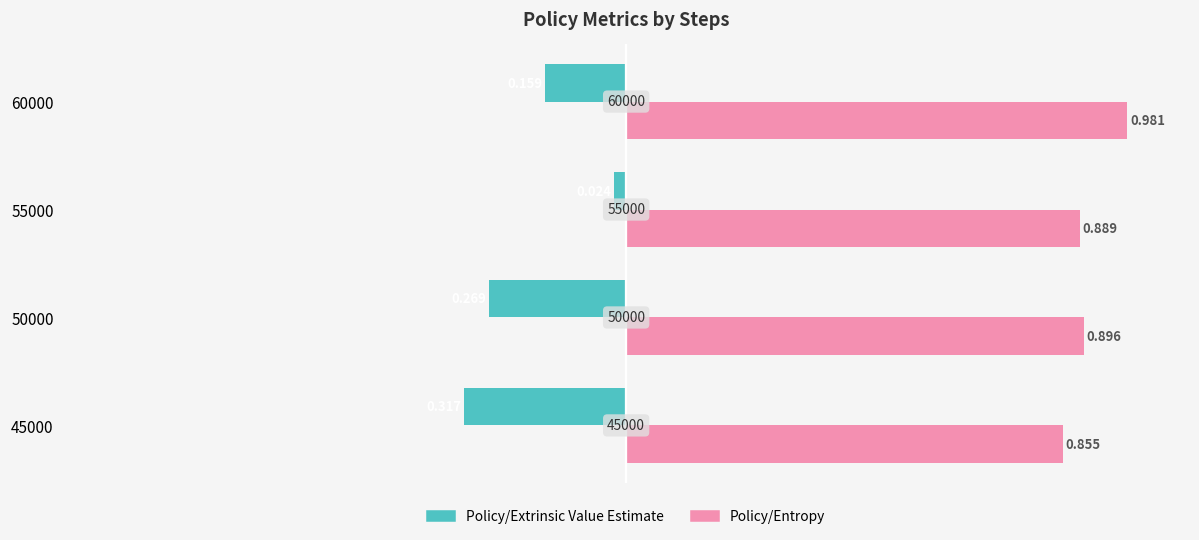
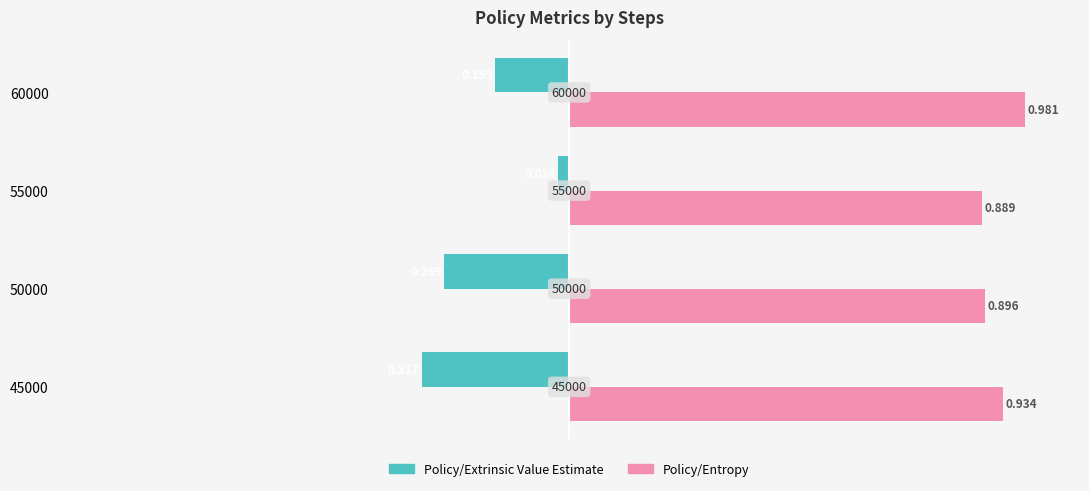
Policy/Entropy, 45000: 0.855 -> 0.934
